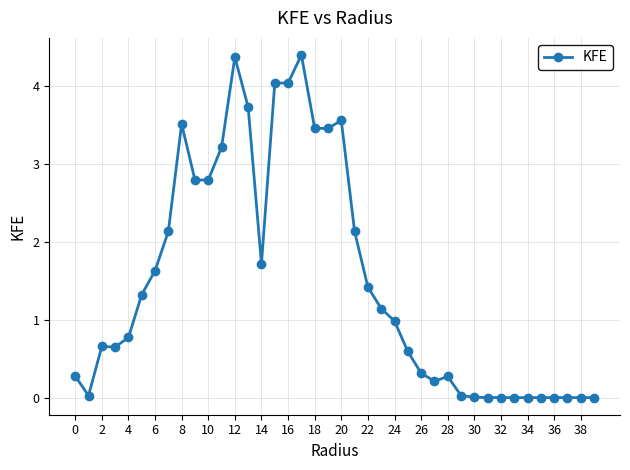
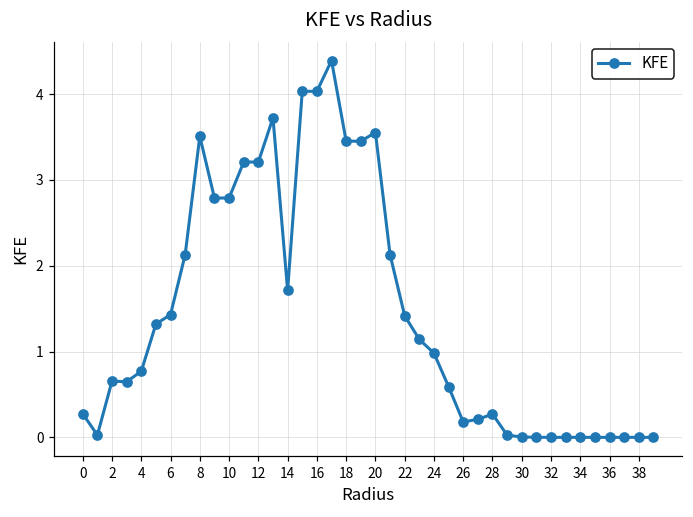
6: 1.6 -> 1.4
12: 4.4 -> 3.2
26: 0.3 -> 0.2
